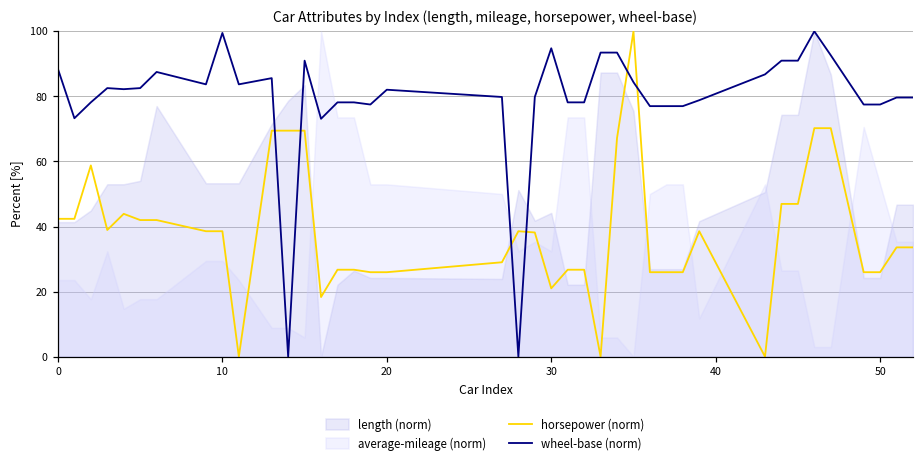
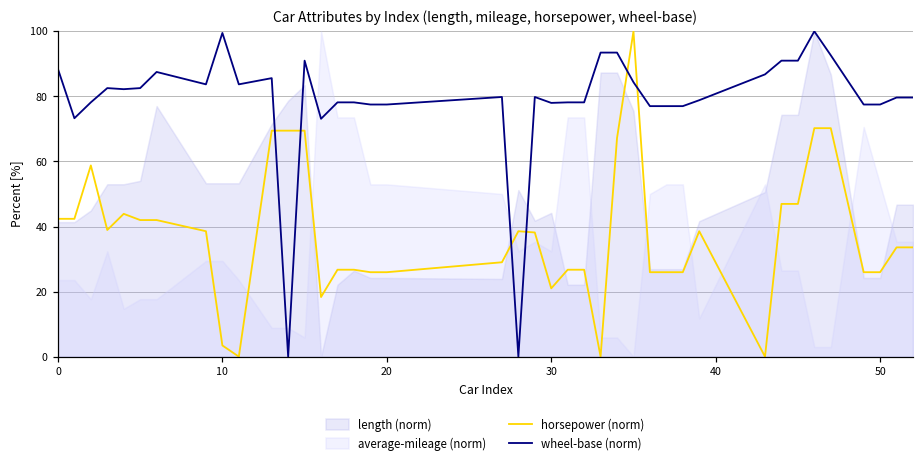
horsepower (norm), 10: 39 -> 3
wheel-base (norm), 20: 82 -> 78
wheel-base (norm), 30: 95 -> 78
